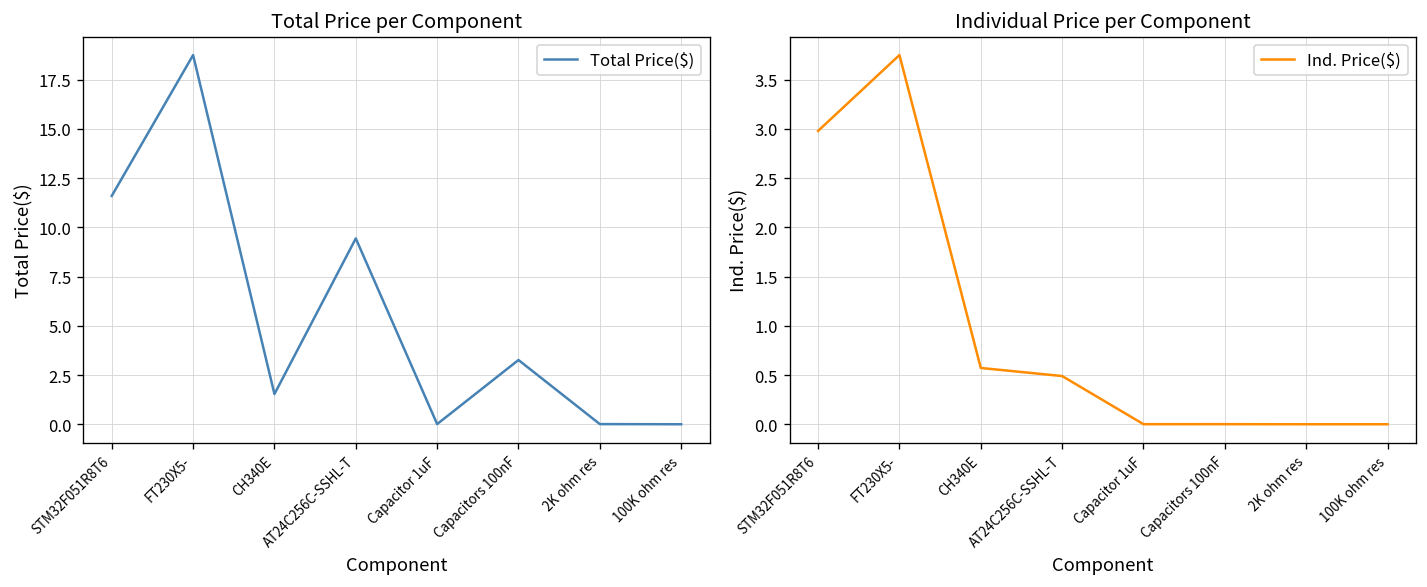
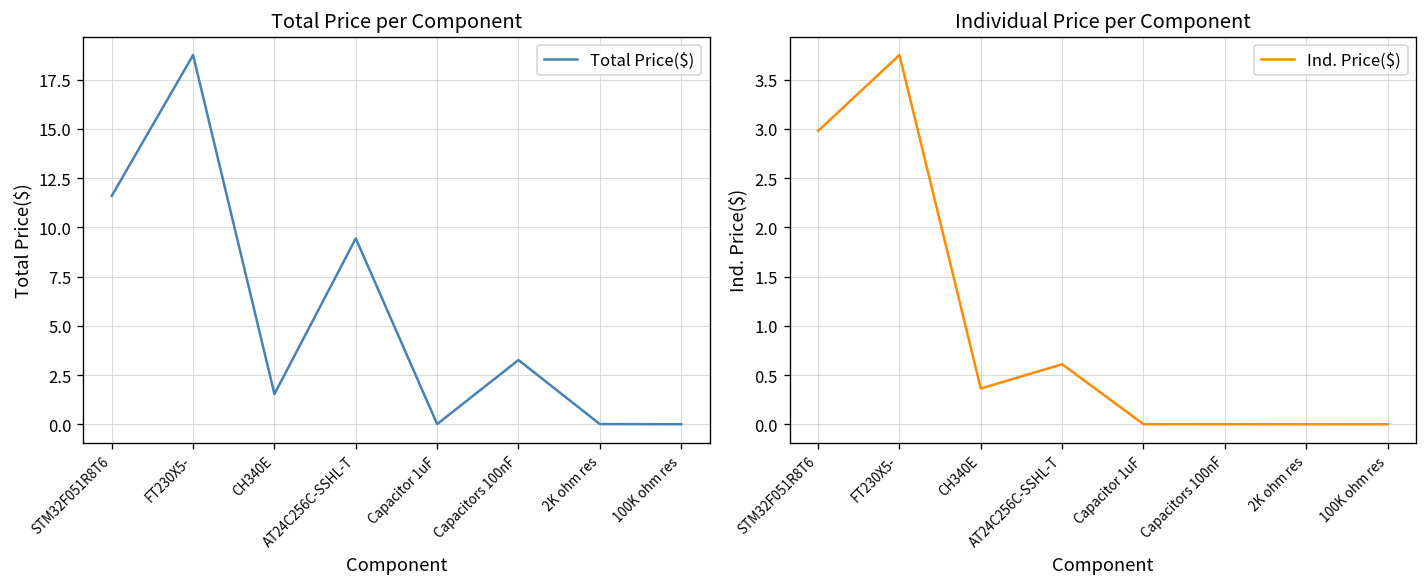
Individual Price per Component, CH340E: 0.6 -> 0.4
Individual Price per Component, AT24C256C-SSHL-T: 0.5 -> 0.6
